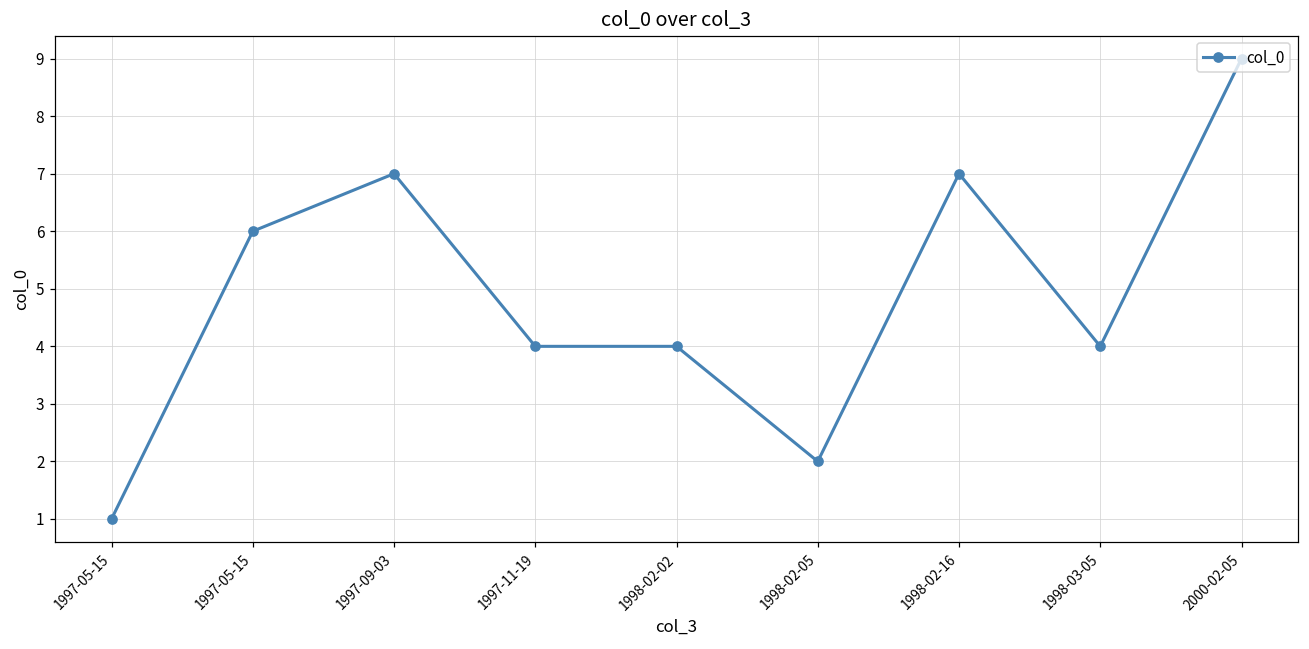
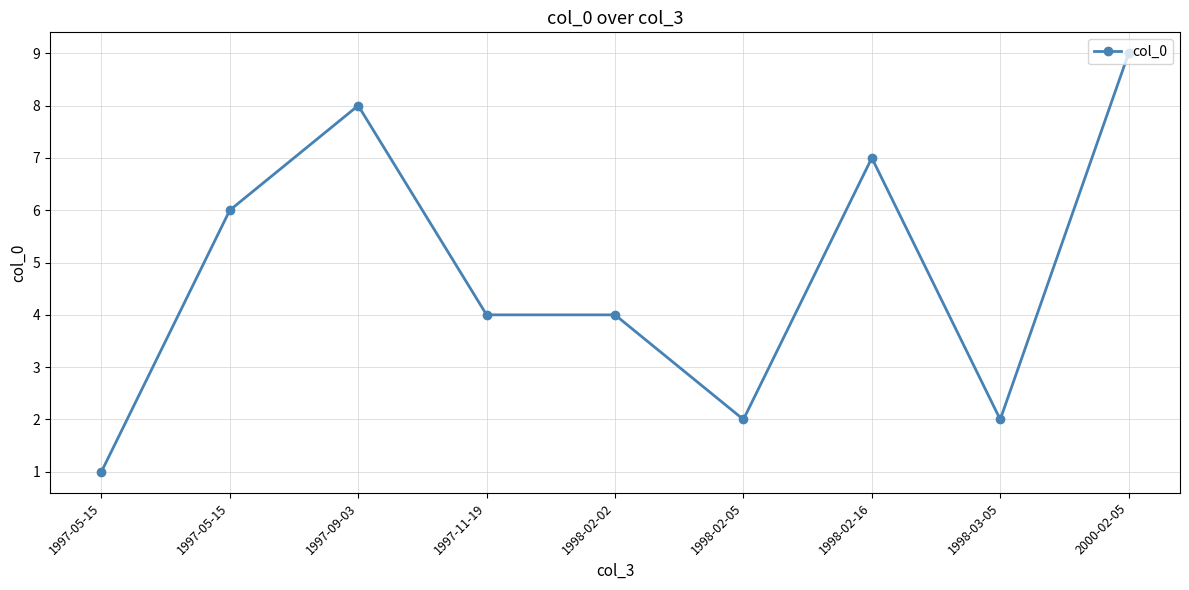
1997-09-03: 7 -> 8
1998-03-05: 4 -> 2
